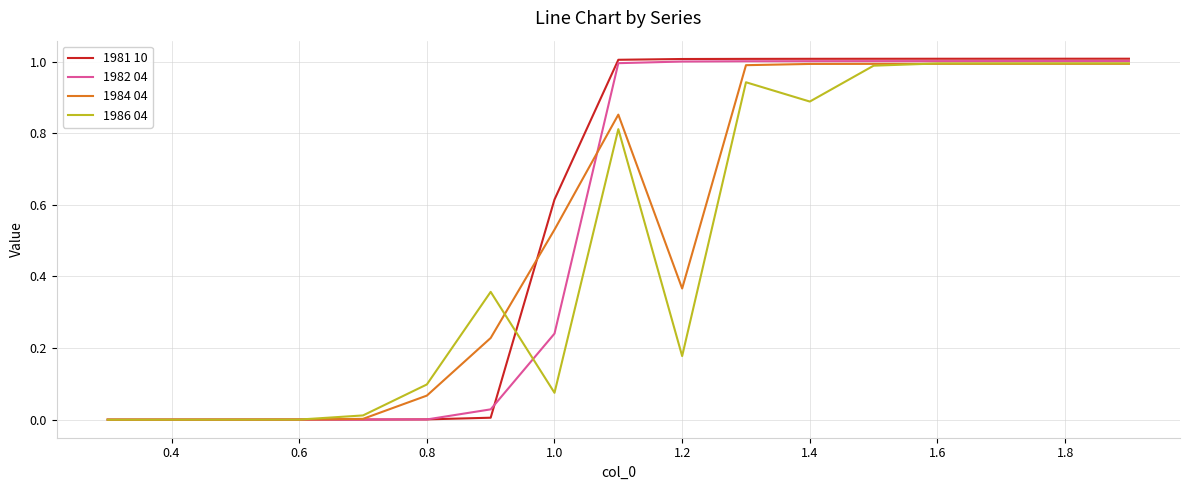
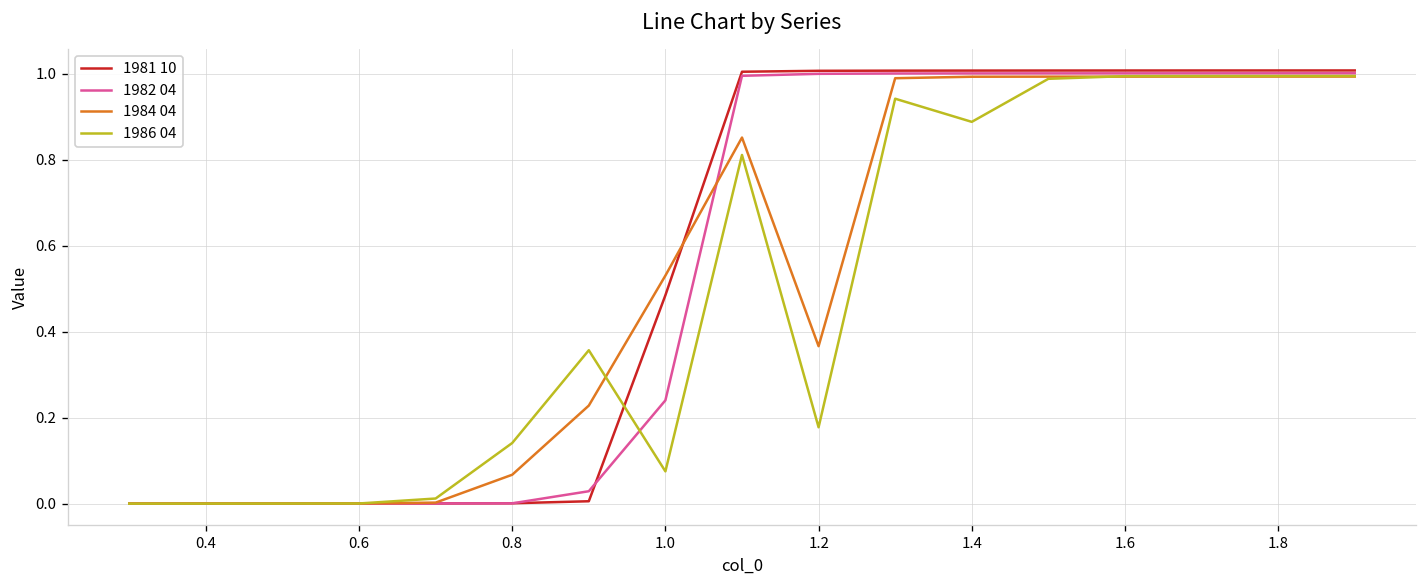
1986 04, 0.8: 0.10 -> 0.14
1981 10, 1.0: 0.61 -> 0.48
